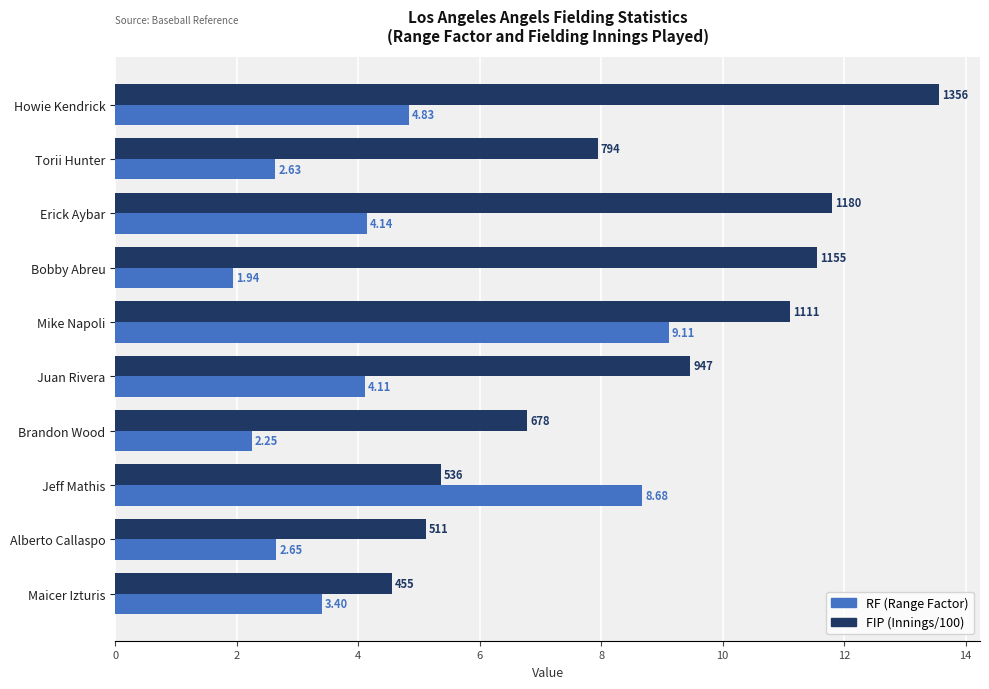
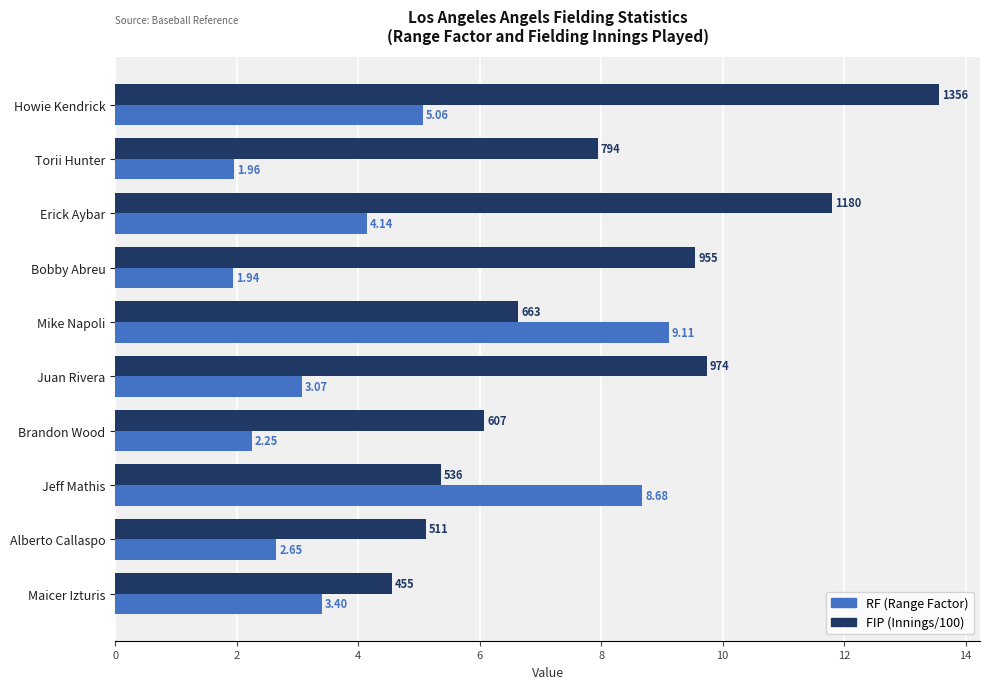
RF (Range Factor), Howie Kendrick: 4.83 -> 5.06
RF (Range Factor), Torii Hunter: 2.63 -> 1.96
FIP (Innings/100), Bobby Abreu: 1155 -> 955
FIP (Innings/100), Mike Napoli: 1111 -> 663
FIP (Innings/100), Juan Rivera: 947 -> 974
RF (Range Factor), Juan Rivera: 4.11 -> 3.07
FIP (Innings/100), Brandon Wood: 678 -> 607
